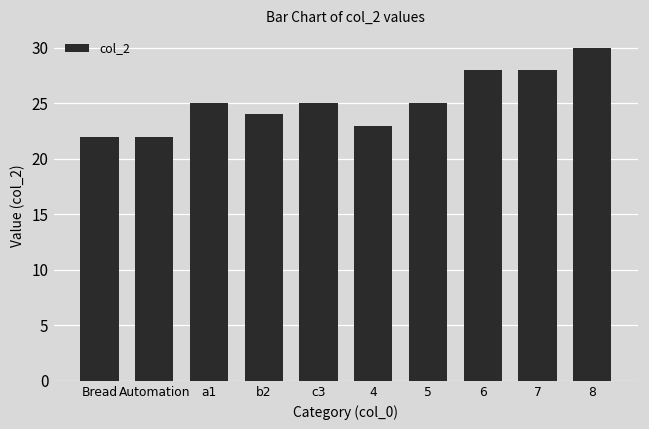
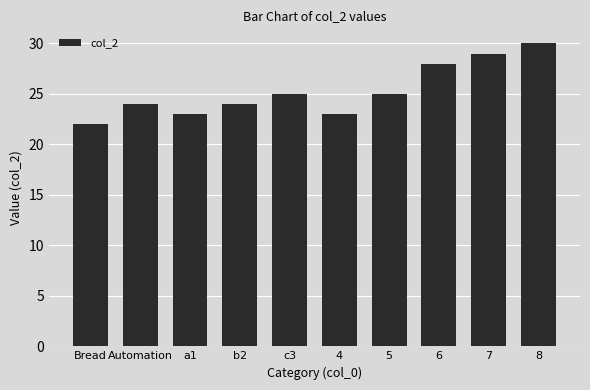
Automation: 22 -> 24
a1: 25 -> 23
7: 28 -> 29
